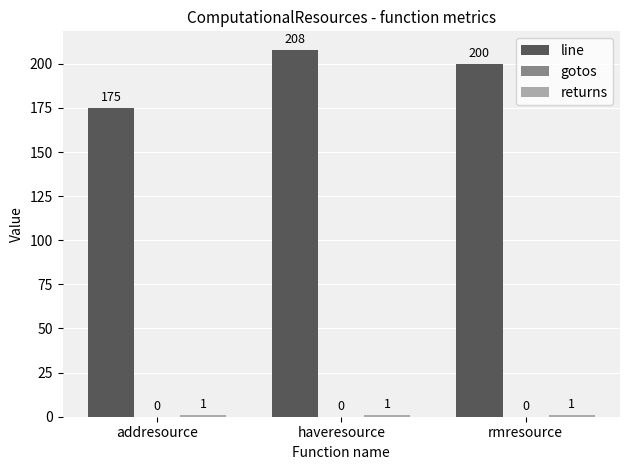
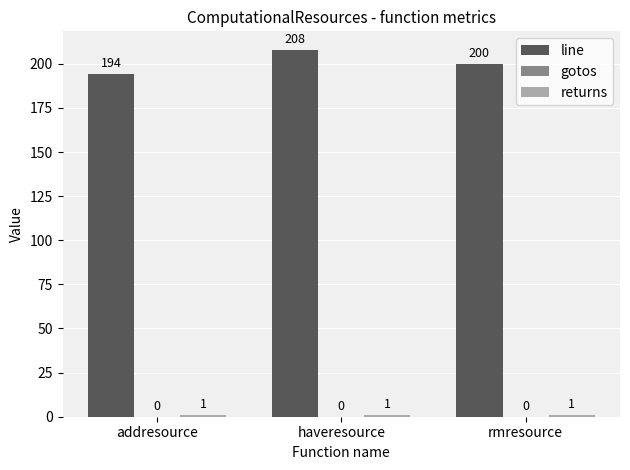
line, addresource: 175 -> 194
